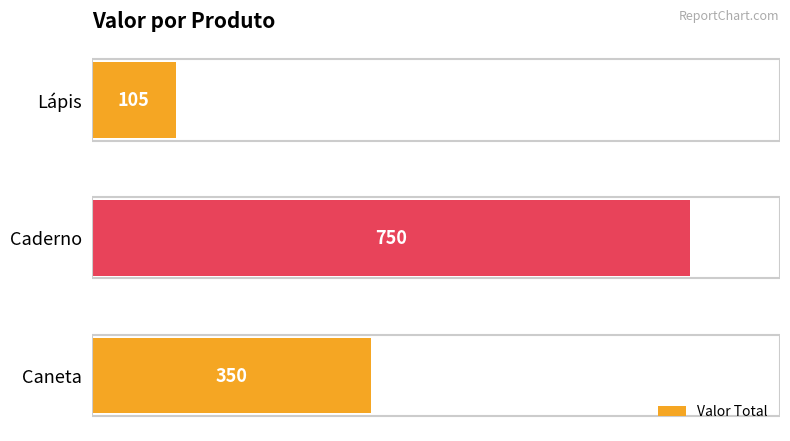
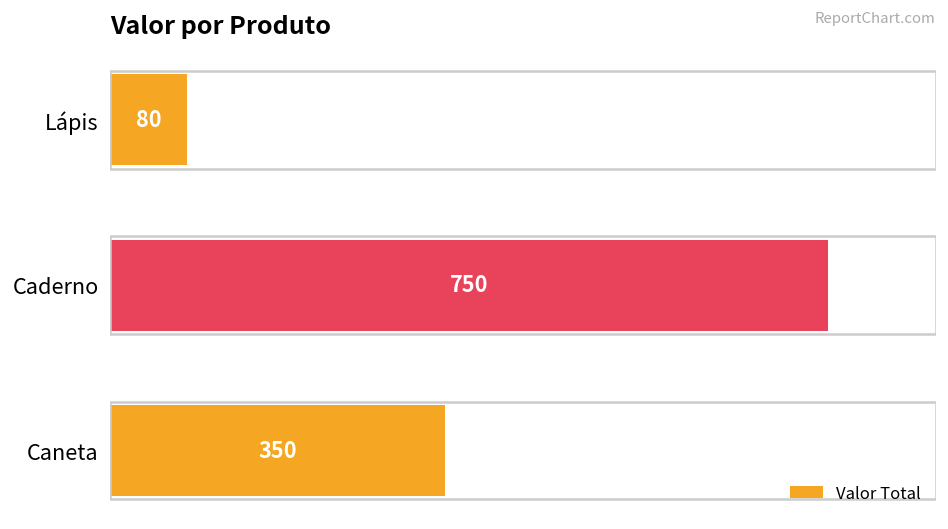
Lápis: 105 -> 80
